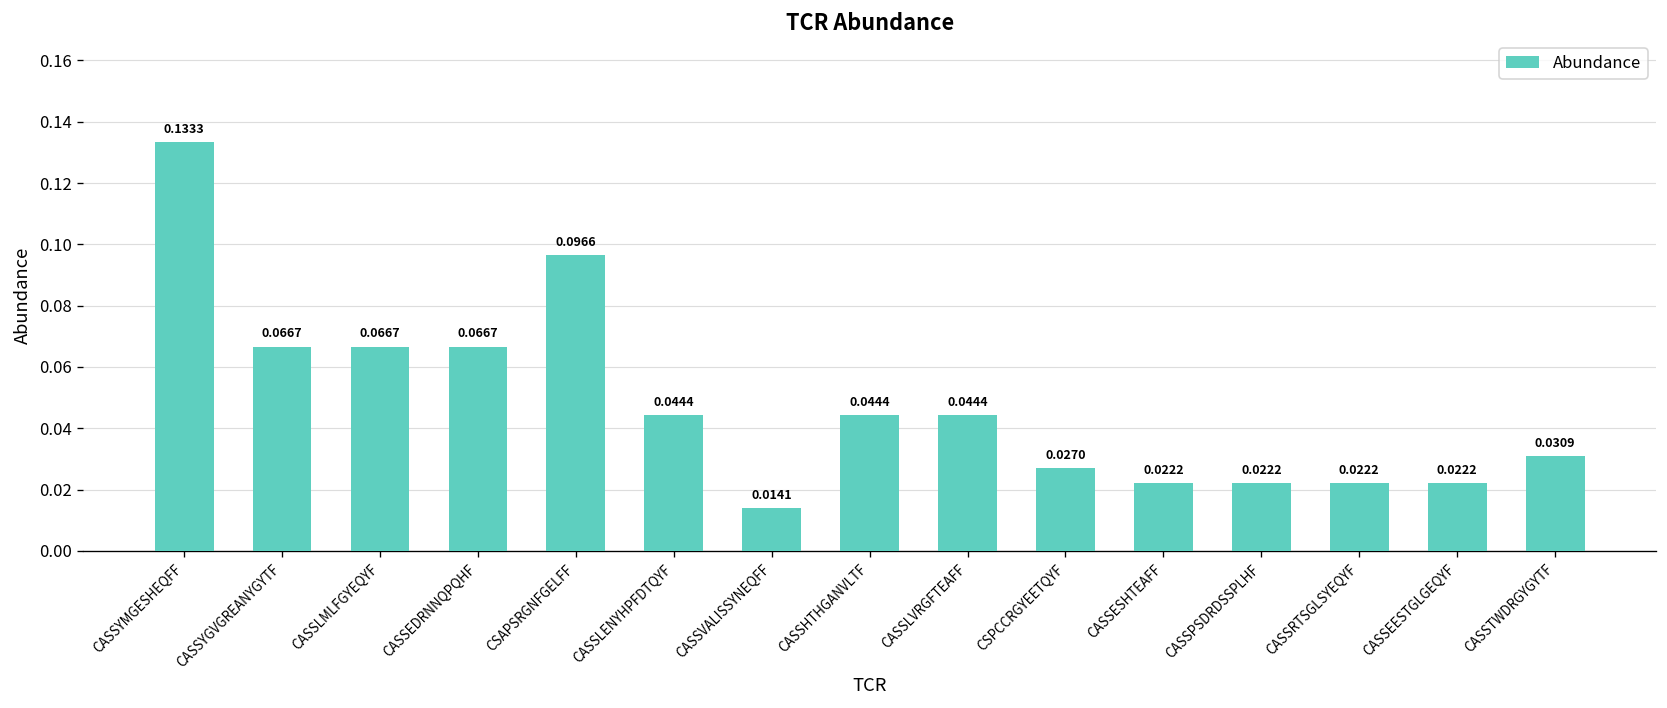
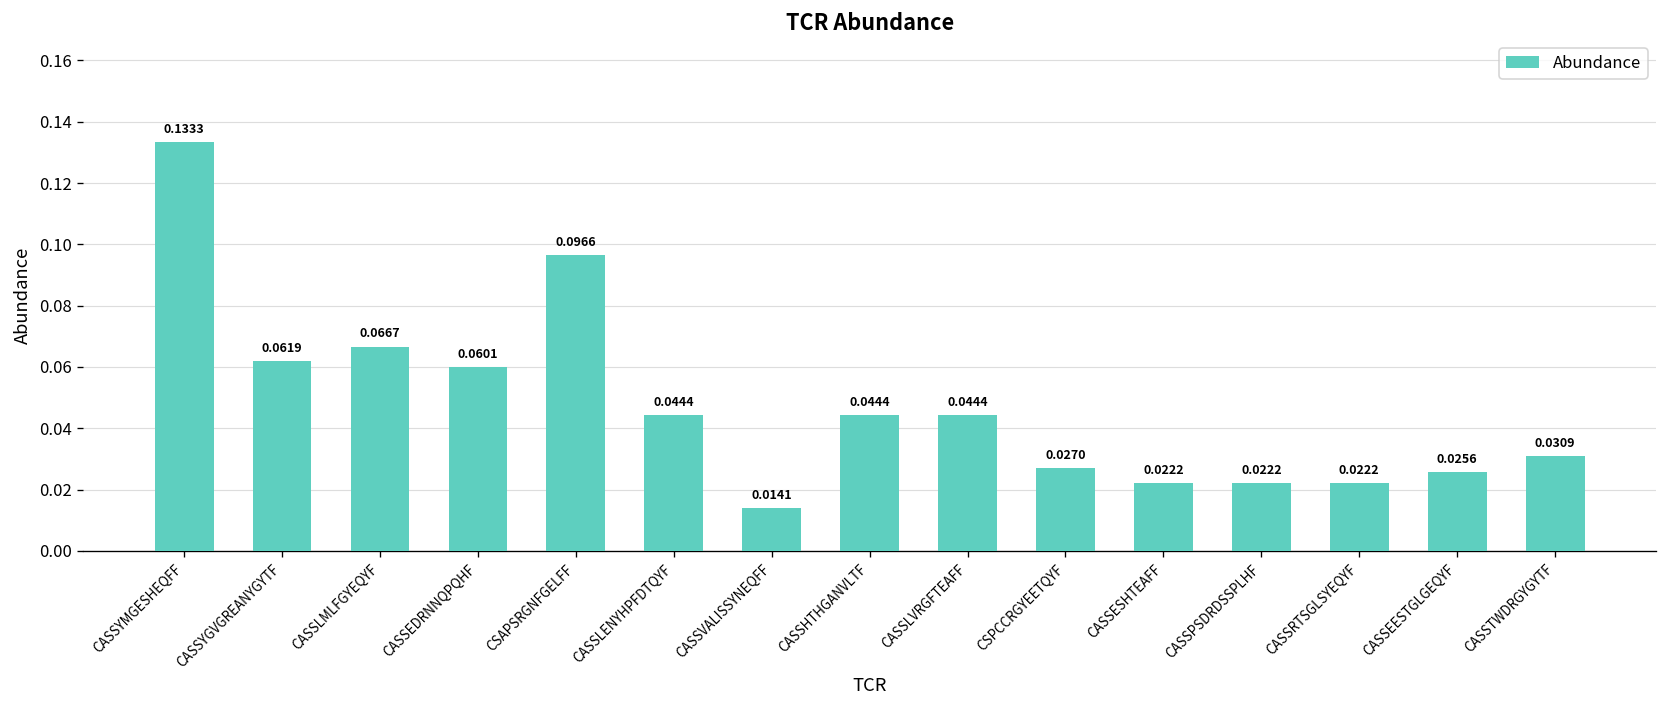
CASSYGVGREANYGYTF: 0.0667 -> 0.0619
CASSEDRNNQPQHF: 0.0667 -> 0.0601
CASSEESTGLGEQYF: 0.0222 -> 0.0256
